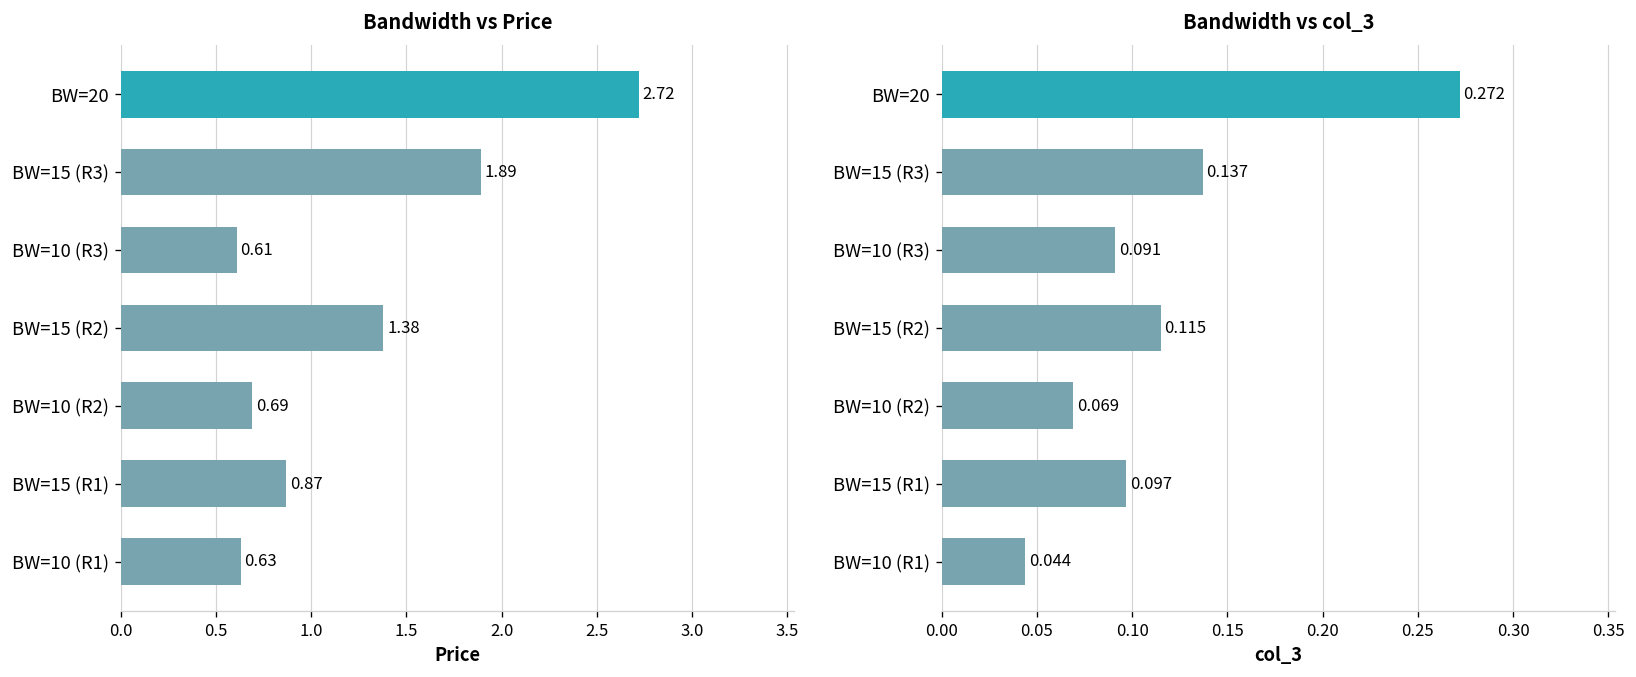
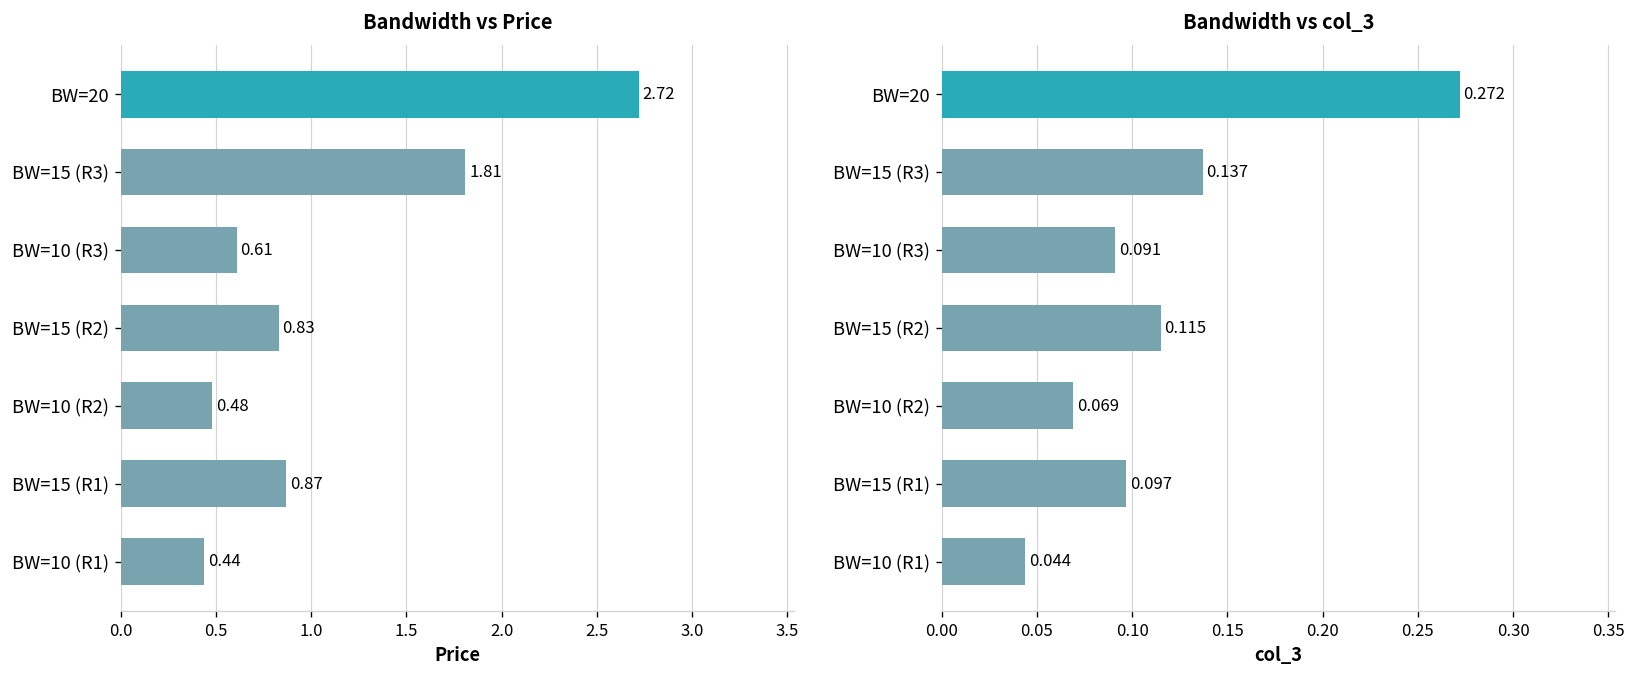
Bandwidth vs Price, BW=15 (R3): 1.89 -> 1.81
Bandwidth vs Price, BW=15 (R2): 1.38 -> 0.83
Bandwidth vs Price, BW=10 (R2): 0.69 -> 0.48
Bandwidth vs Price, BW=10 (R1): 0.63 -> 0.44
